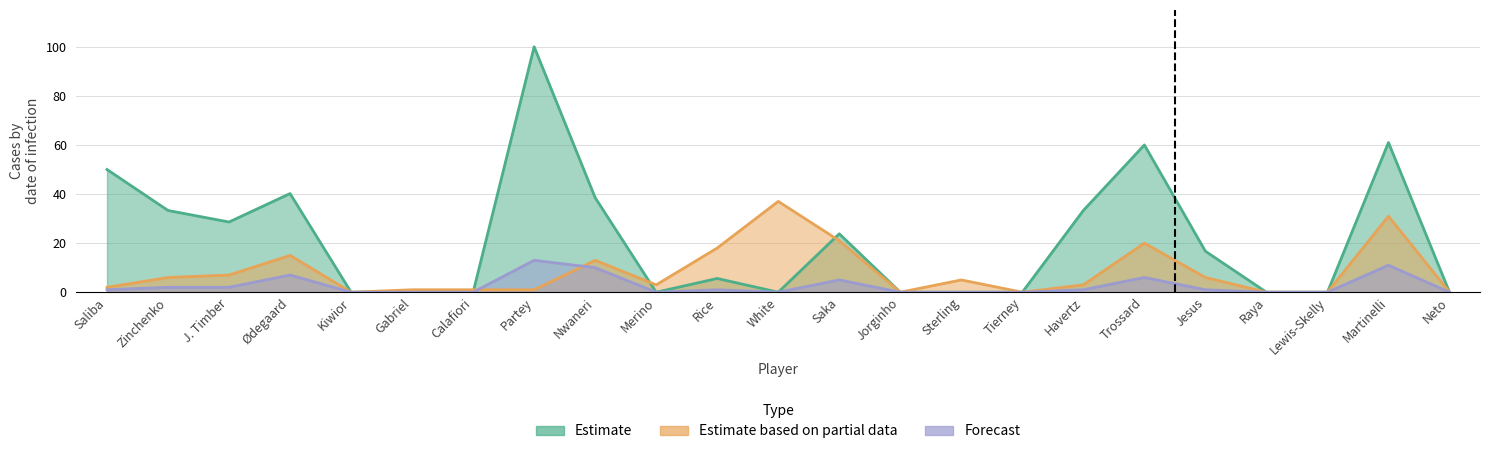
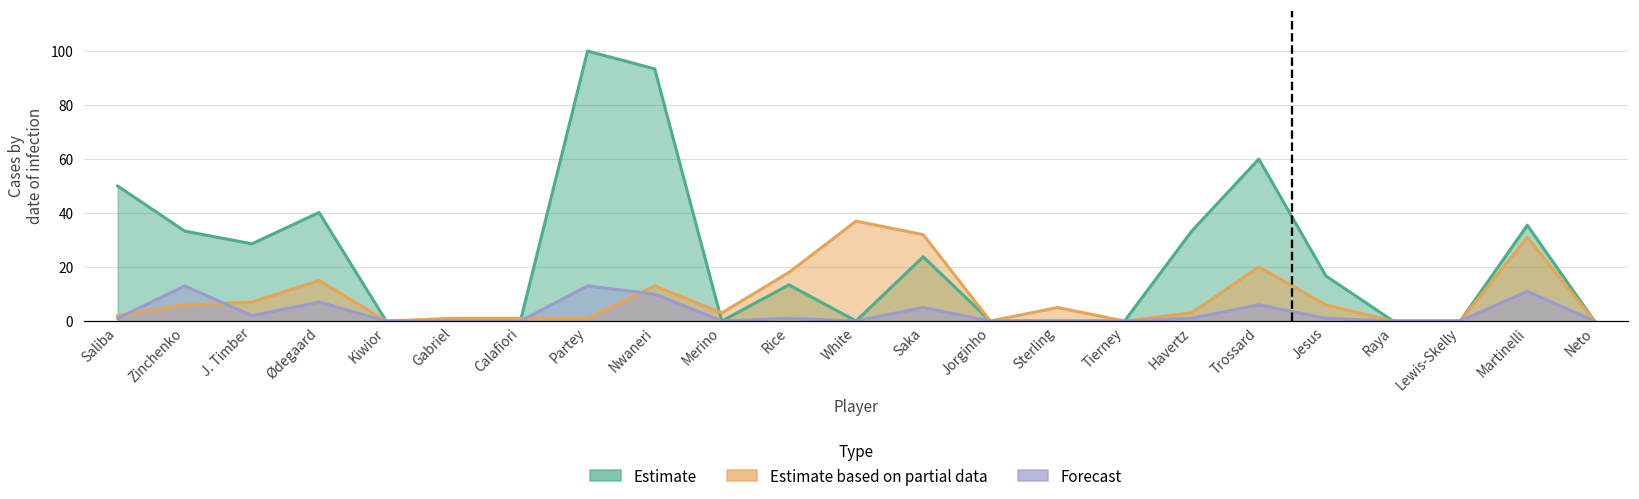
Forecast, Zinchenko: 2 -> 13
Estimate, Nwaneri: 39 -> 93
Estimate, Rice: 6 -> 13
Estimate based on partial data, Saka: 21 -> 32
Estimate, Martinelli: 61 -> 36
